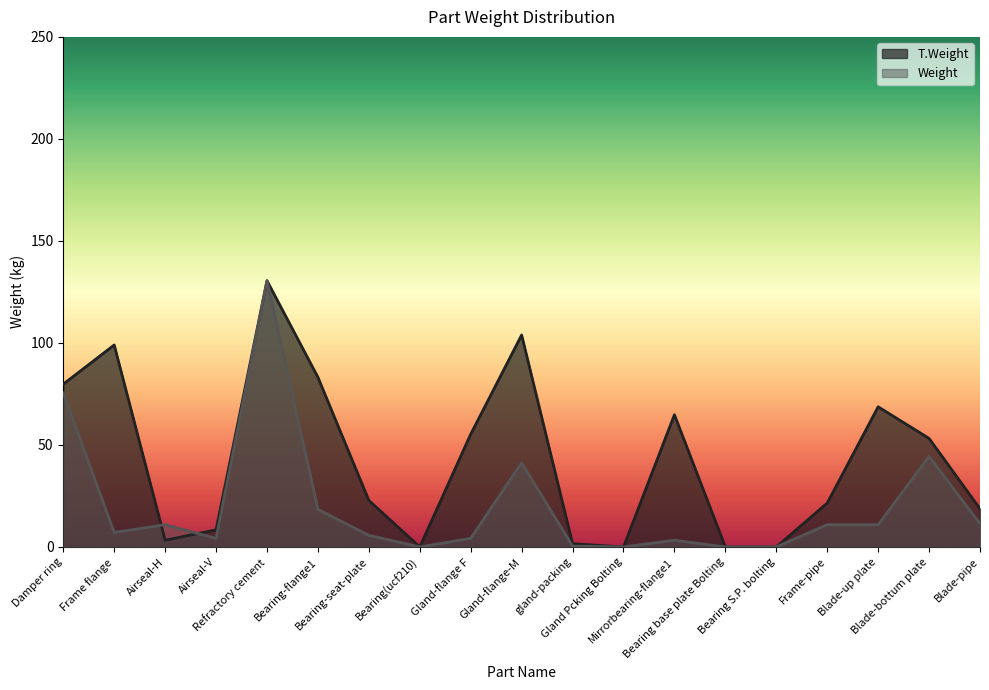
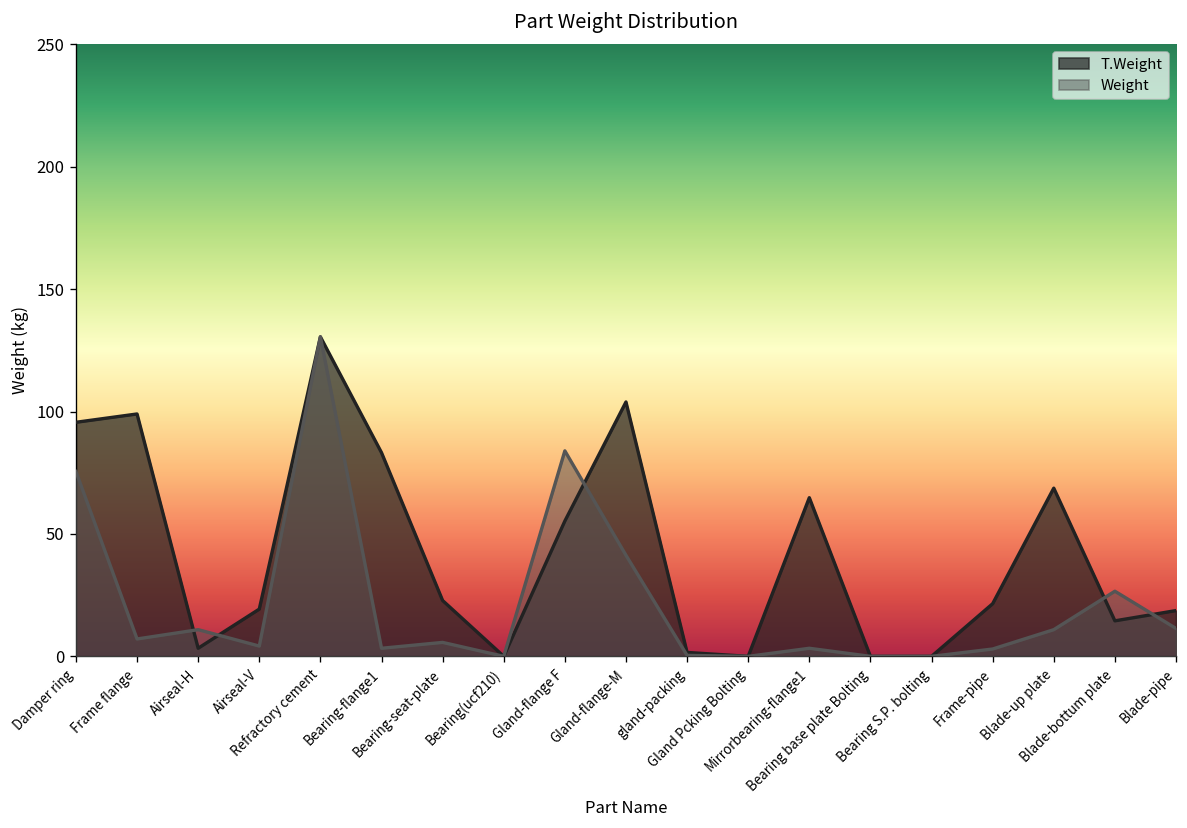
T.Weight, Damper ring: 80 -> 96
T.Weight, Airseal-V: 8 -> 19
Weight, Bearing-flange1: 18 -> 3
Weight, Gland-flange F: 4 -> 84
Weight, Frame-pipe: 11 -> 3
T.Weight, Blade-bottum plate: 53 -> 15
Weight, Blade-bottum plate: 44 -> 27
